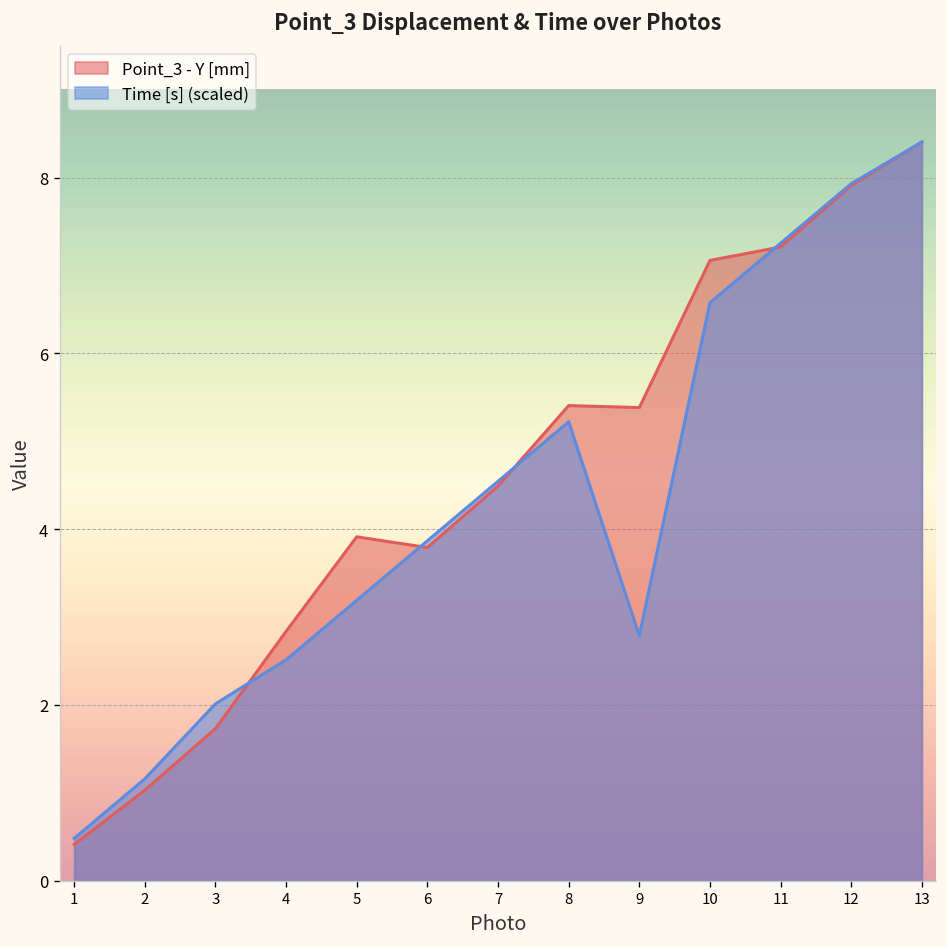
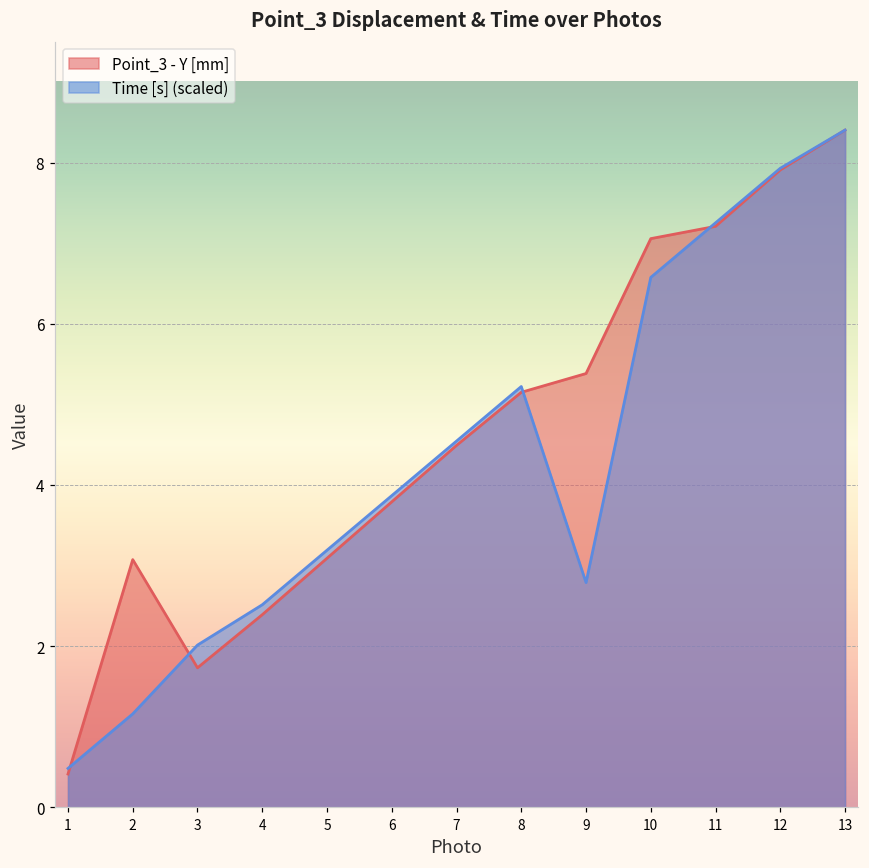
Point_3 - Y [mm], 2: 1.0 -> 3.1
Point_3 - Y [mm], 4: 2.8 -> 2.4
Point_3 - Y [mm], 5: 3.9 -> 3.1
Point_3 - Y [mm], 8: 5.4 -> 5.1
